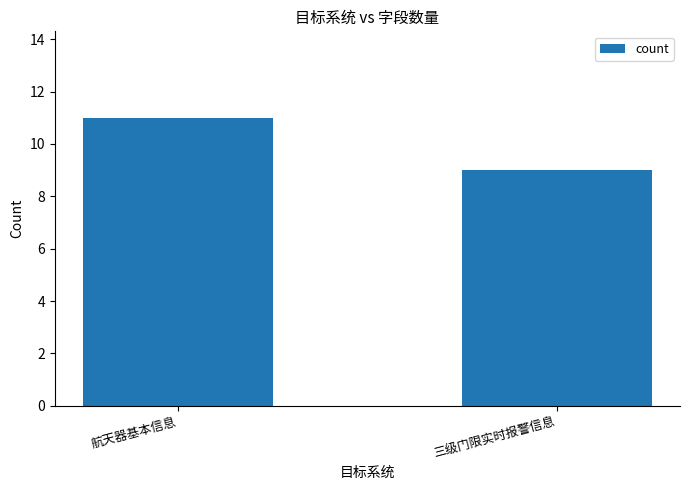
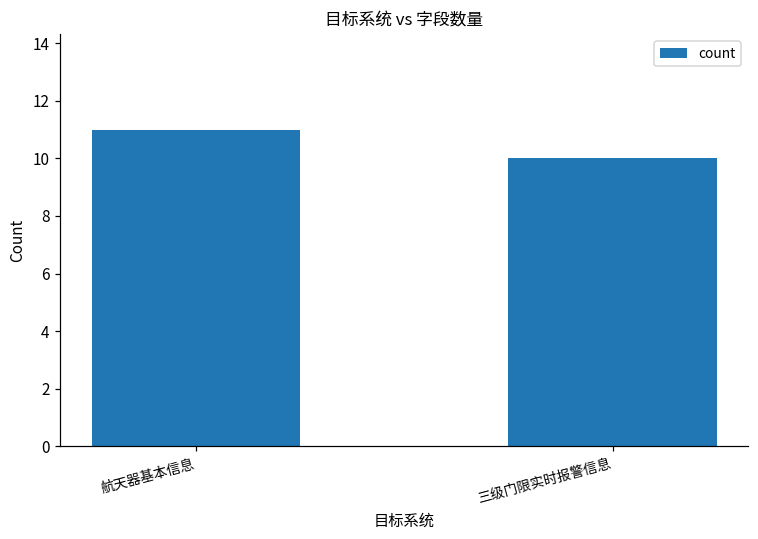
三级门限实时报警信息: 9 -> 10
